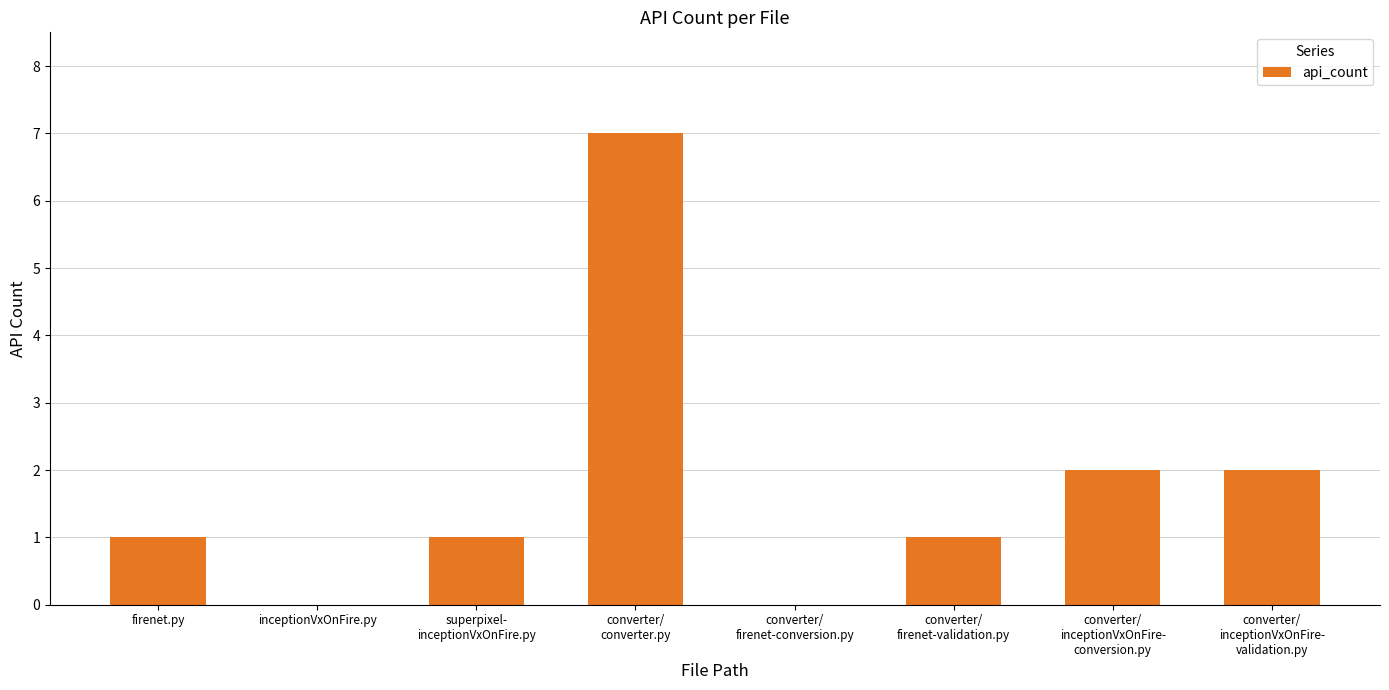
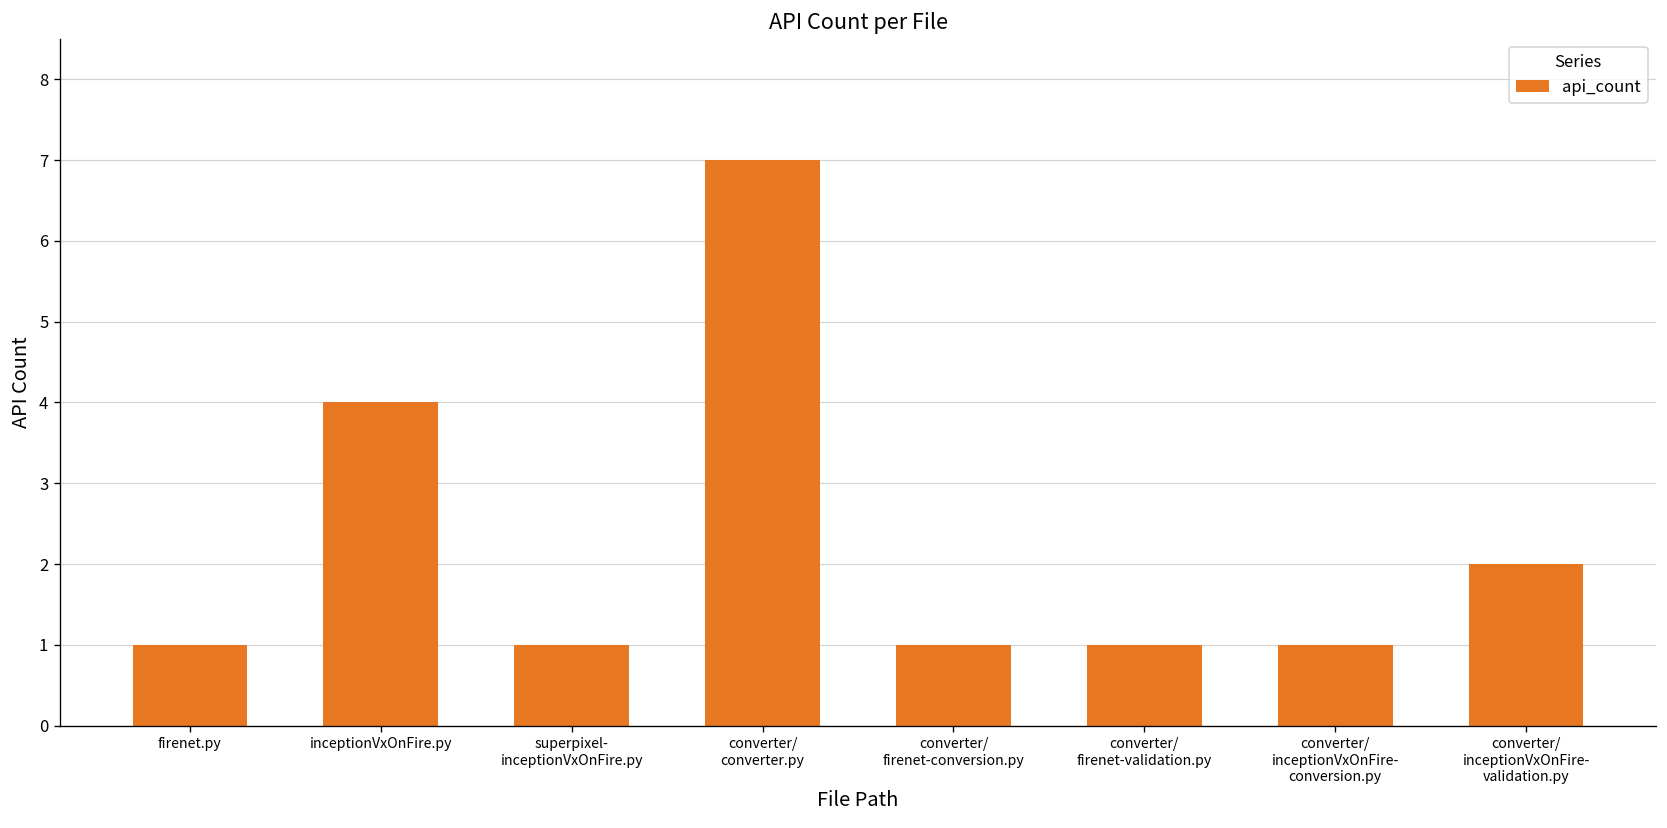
inceptionVxOnFire.py: 0 -> 4
converter/ firenet-conversion.py: 0 -> 1
converter/ inceptionVxOnFire- conversion.py: 2 -> 1
